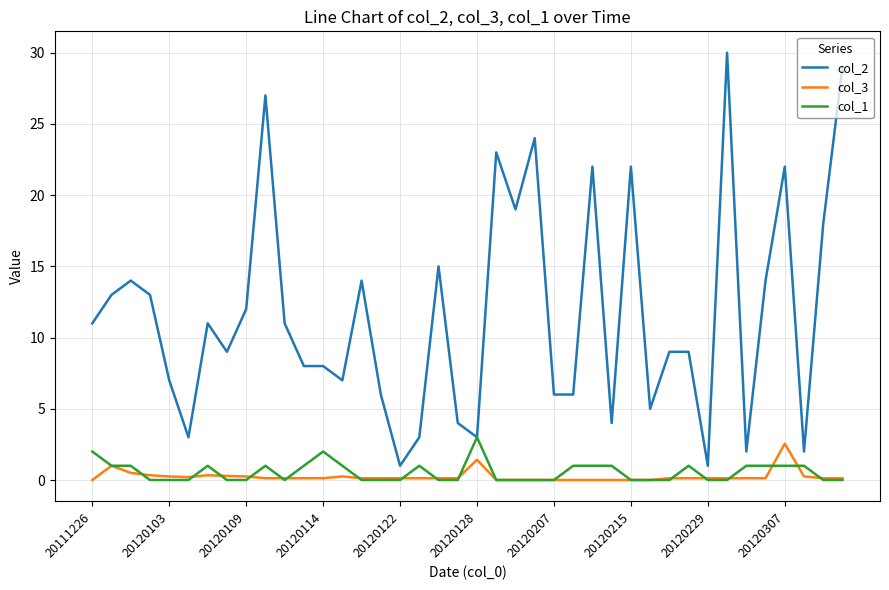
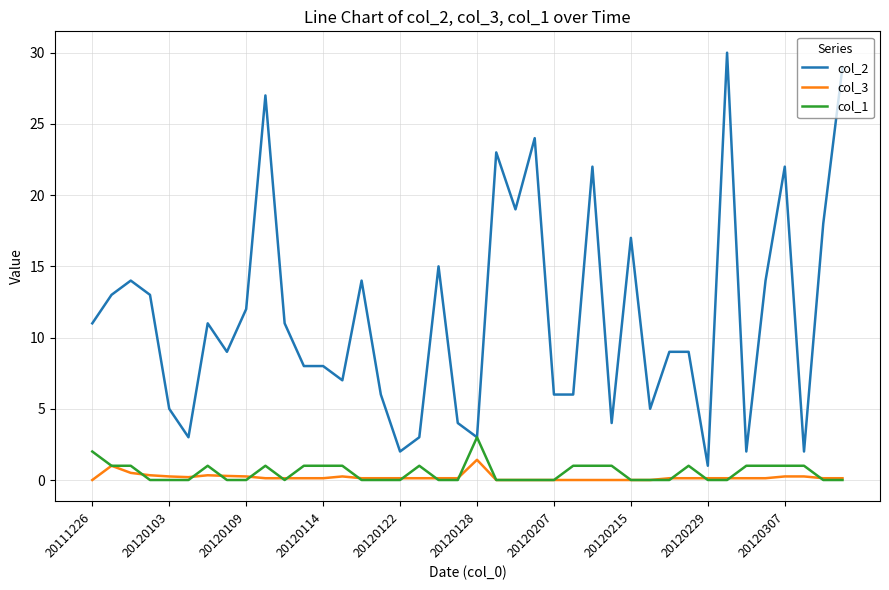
col_2, 20120103: 7 -> 5
col_1, 20120114: 2 -> 1
col_2, 20120122: 1 -> 2
col_2, 20120215: 22 -> 17
col_3, 20120307: 2.6 -> 0.3
